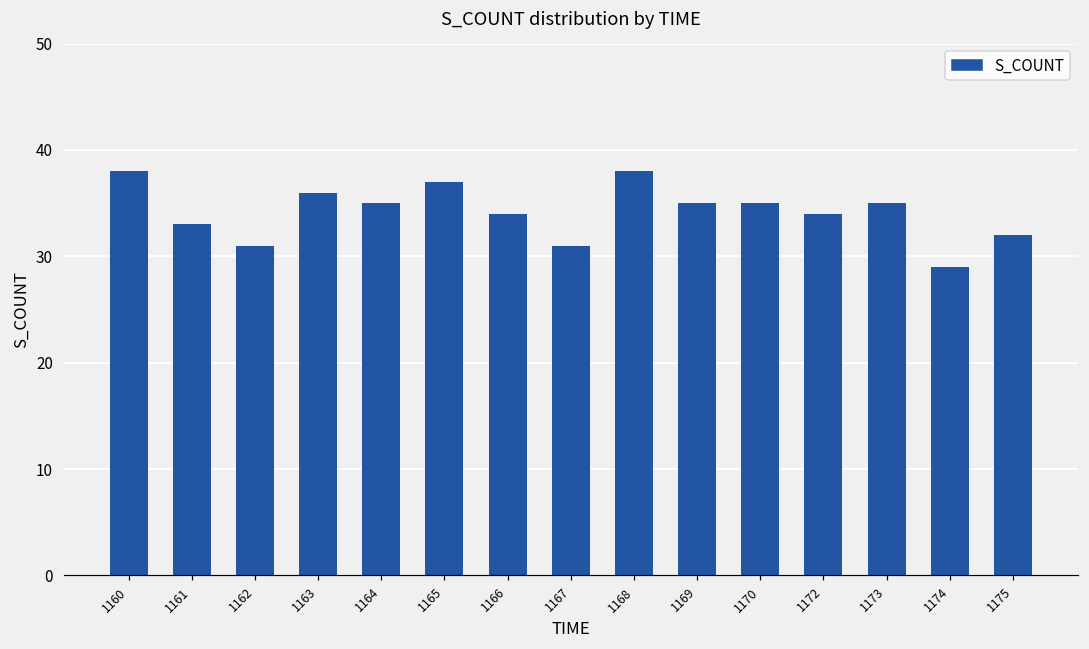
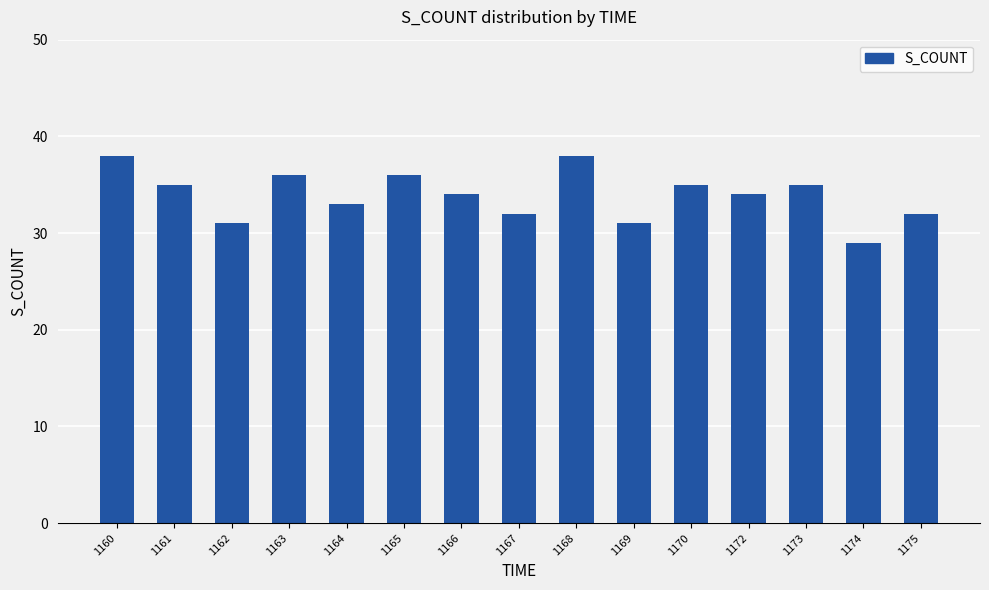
1161: 33 -> 35
1164: 35 -> 33
1165: 37 -> 36
1167: 31 -> 32
1169: 35 -> 31
